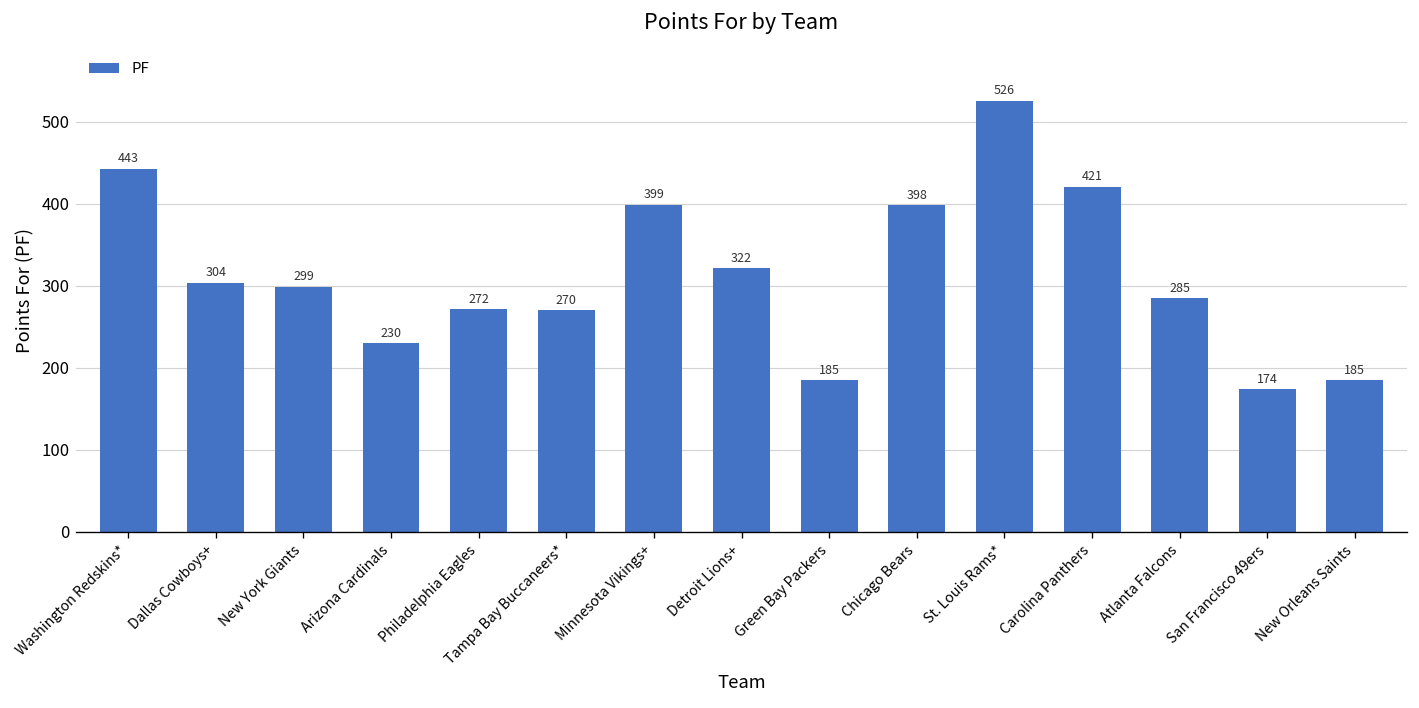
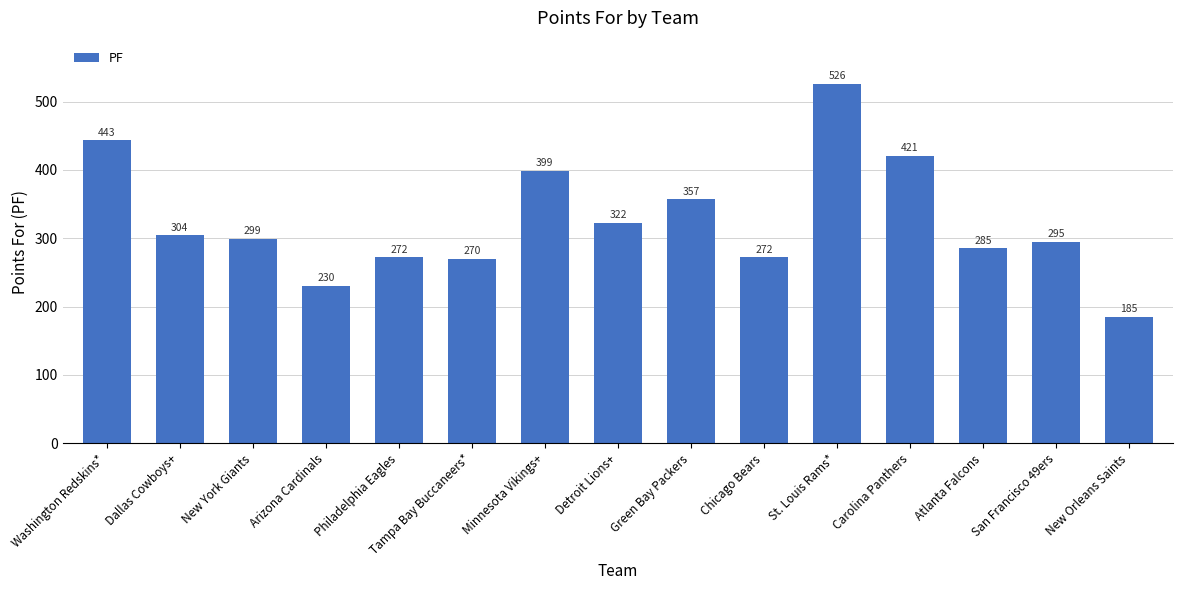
Green Bay Packers: 185 -> 357
Chicago Bears: 398 -> 272
San Francisco 49ers: 174 -> 295
